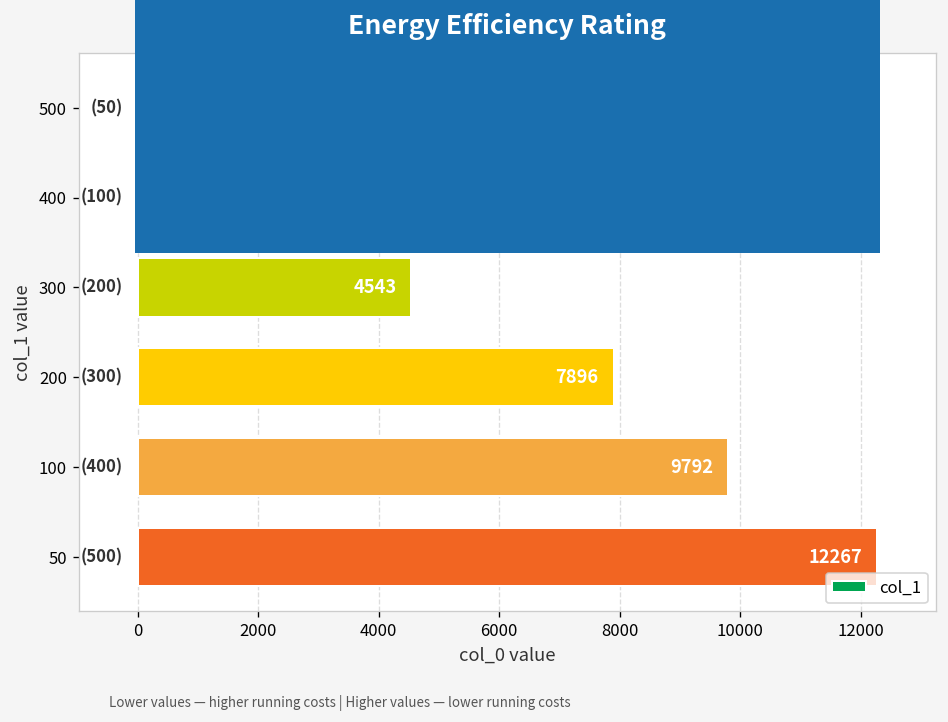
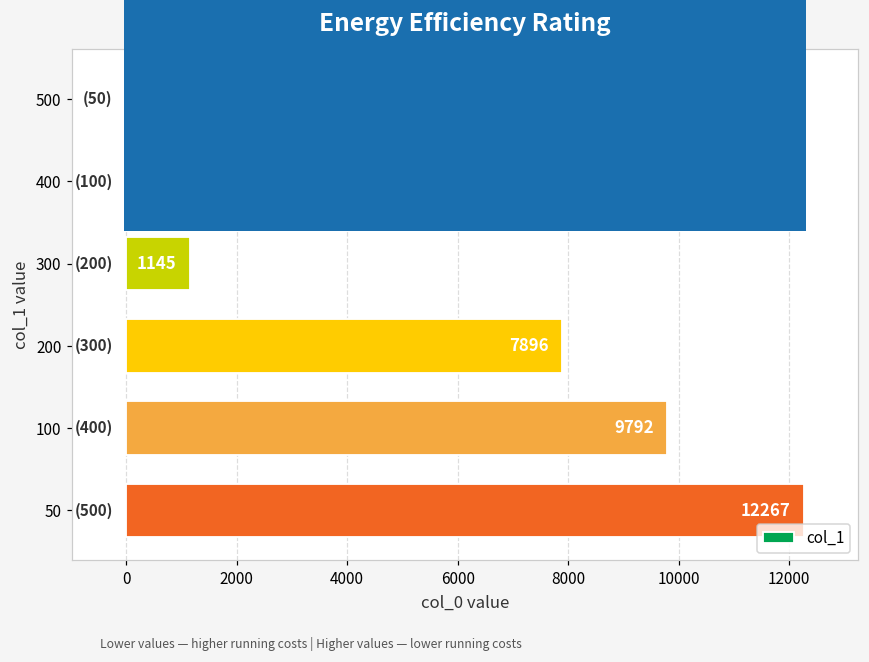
300: 4543 -> 1145
